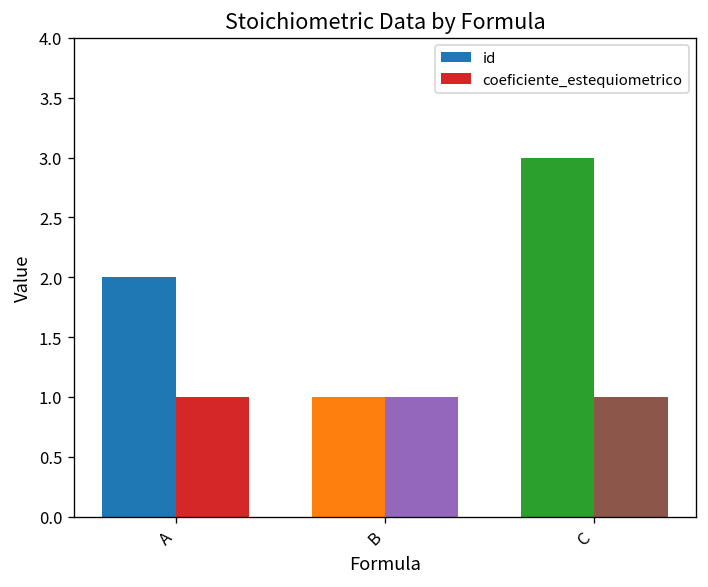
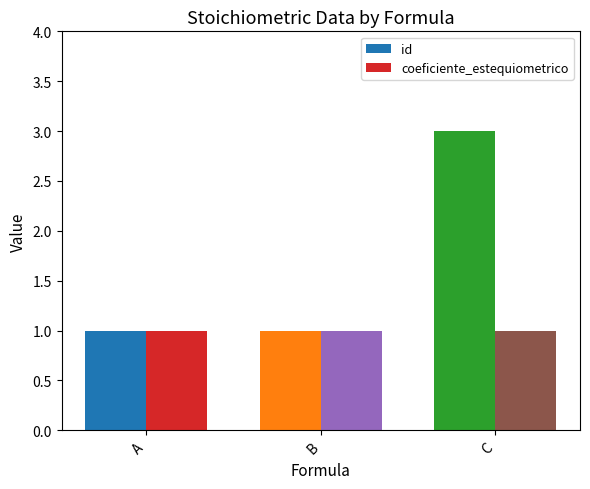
id, A: 2 -> 1
